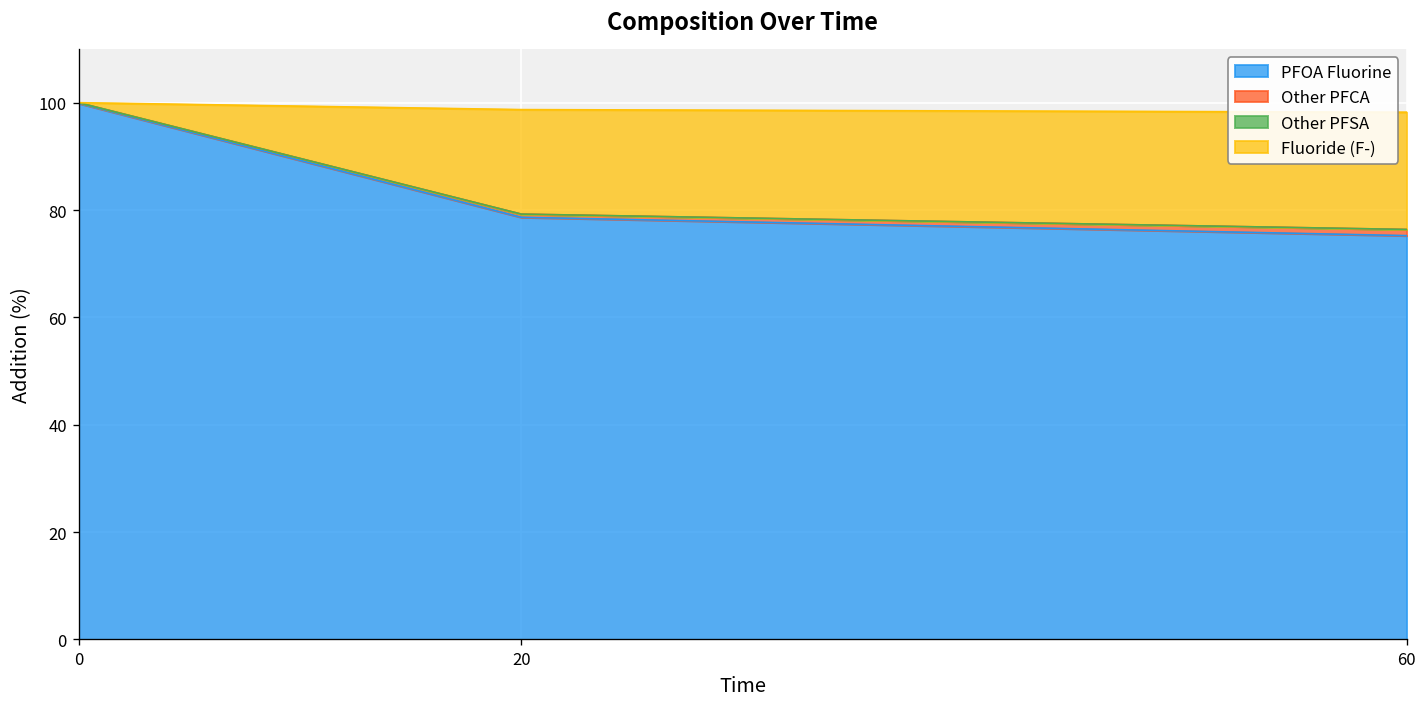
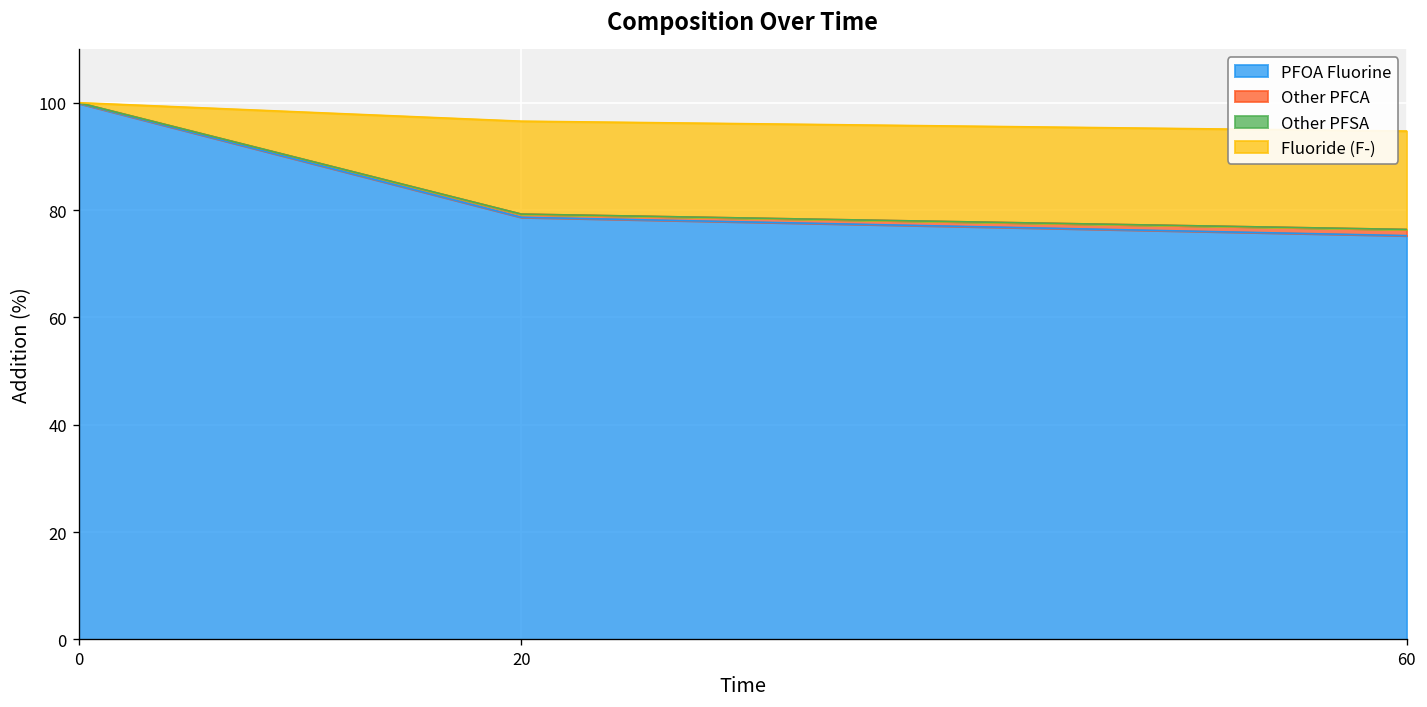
Fluoride (F-), 20: 19 -> 17
Fluoride (F-), 60: 22 -> 18
